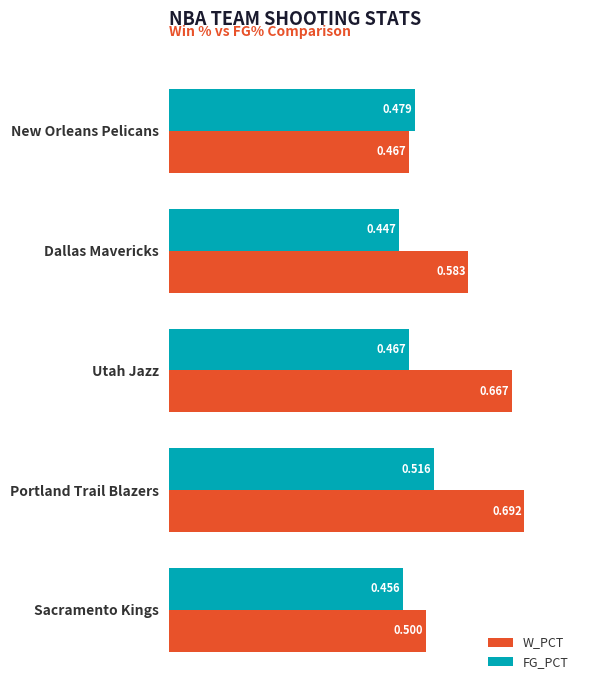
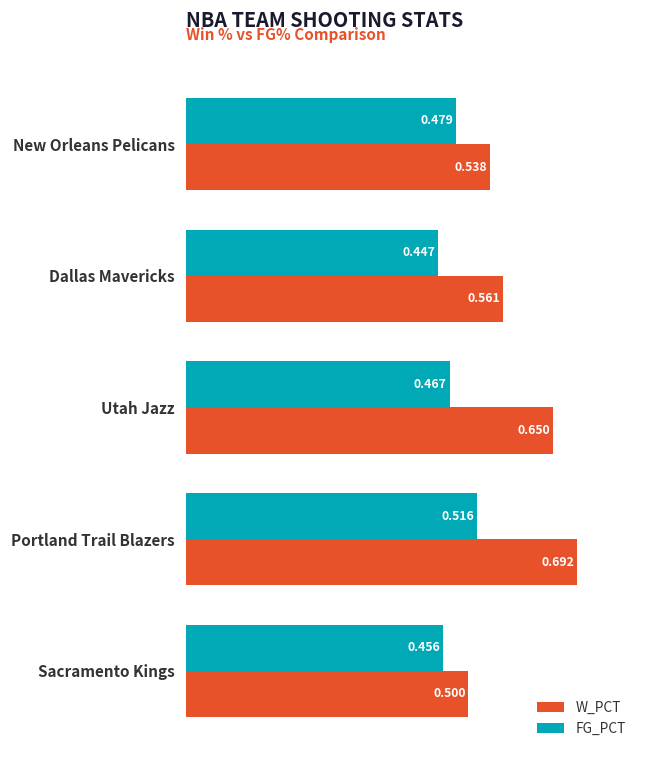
W_PCT, New Orleans Pelicans: 0.467 -> 0.538
W_PCT, Dallas Mavericks: 0.583 -> 0.561
W_PCT, Utah Jazz: 0.667 -> 0.650
